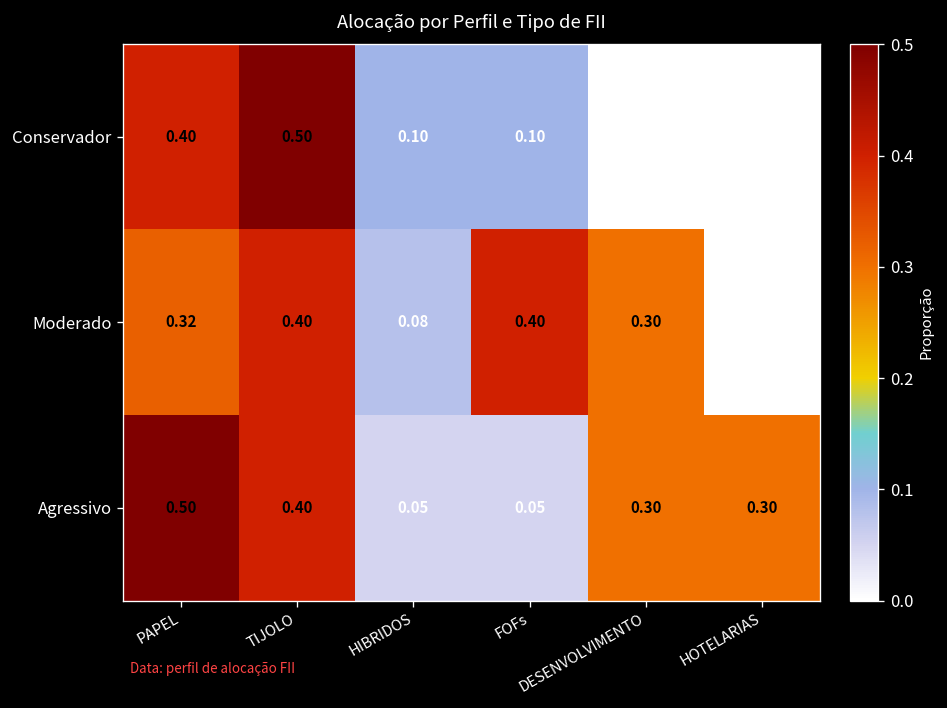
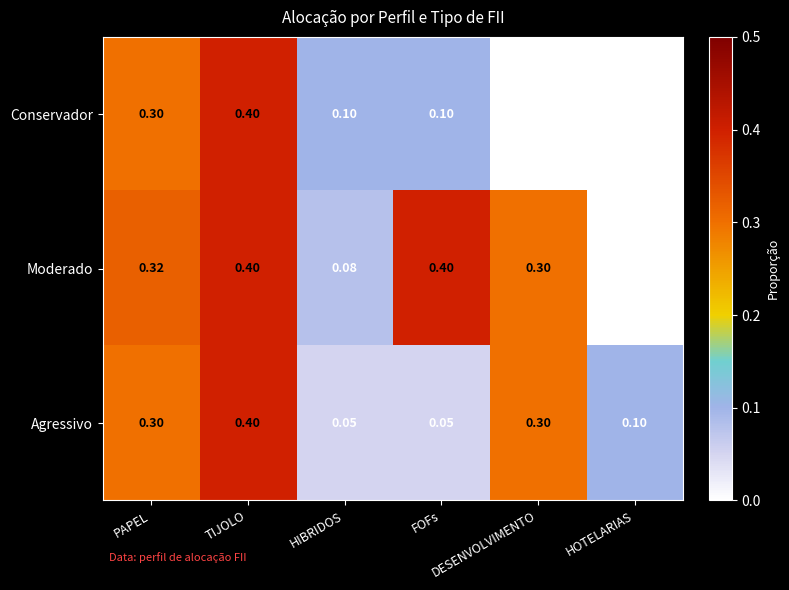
Conservador, PAPEL: 0.40 -> 0.30
Conservador, TIJOLO: 0.50 -> 0.40
Agressivo, PAPEL: 0.50 -> 0.30
Agressivo, HOTELARIAS: 0.30 -> 0.10
